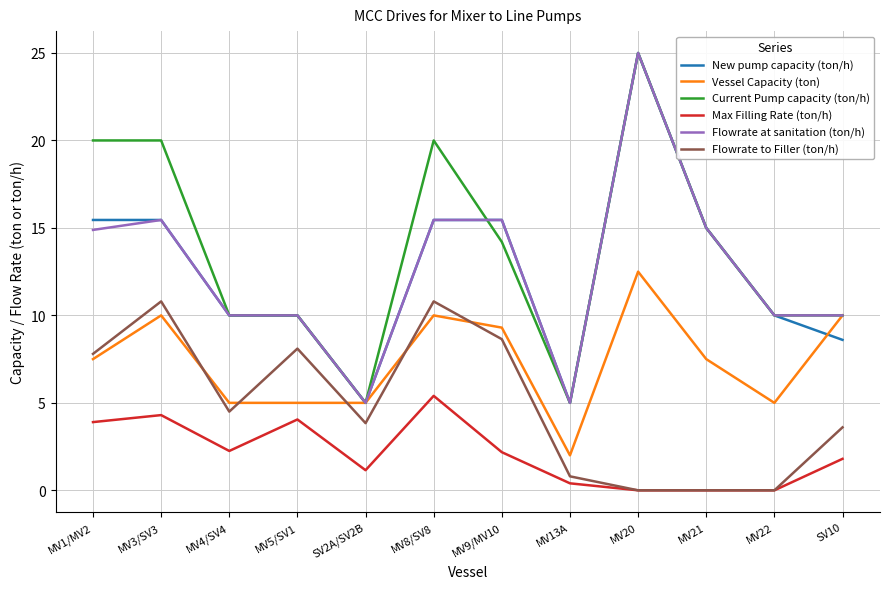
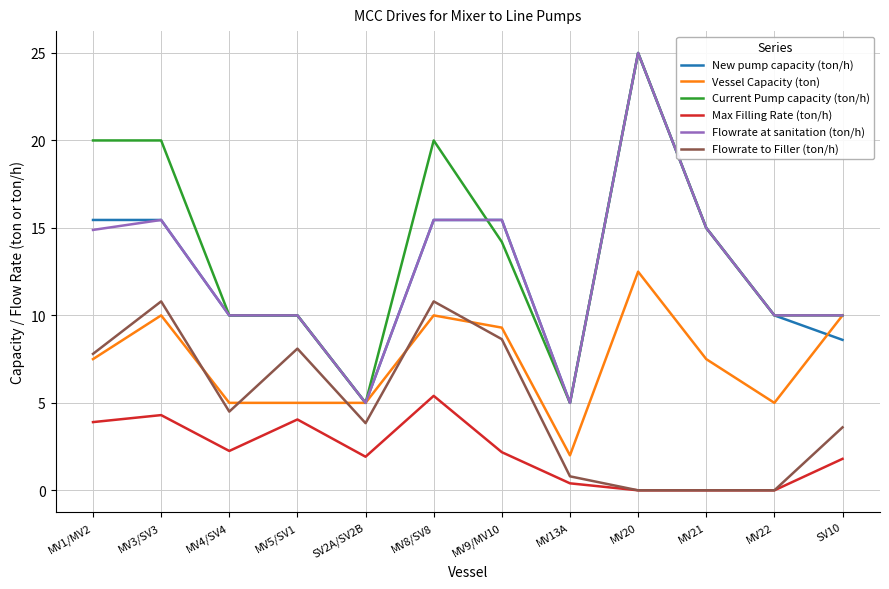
Max Filling Rate (ton/h), SV2A/SV2B: 1.2 -> 1.9
